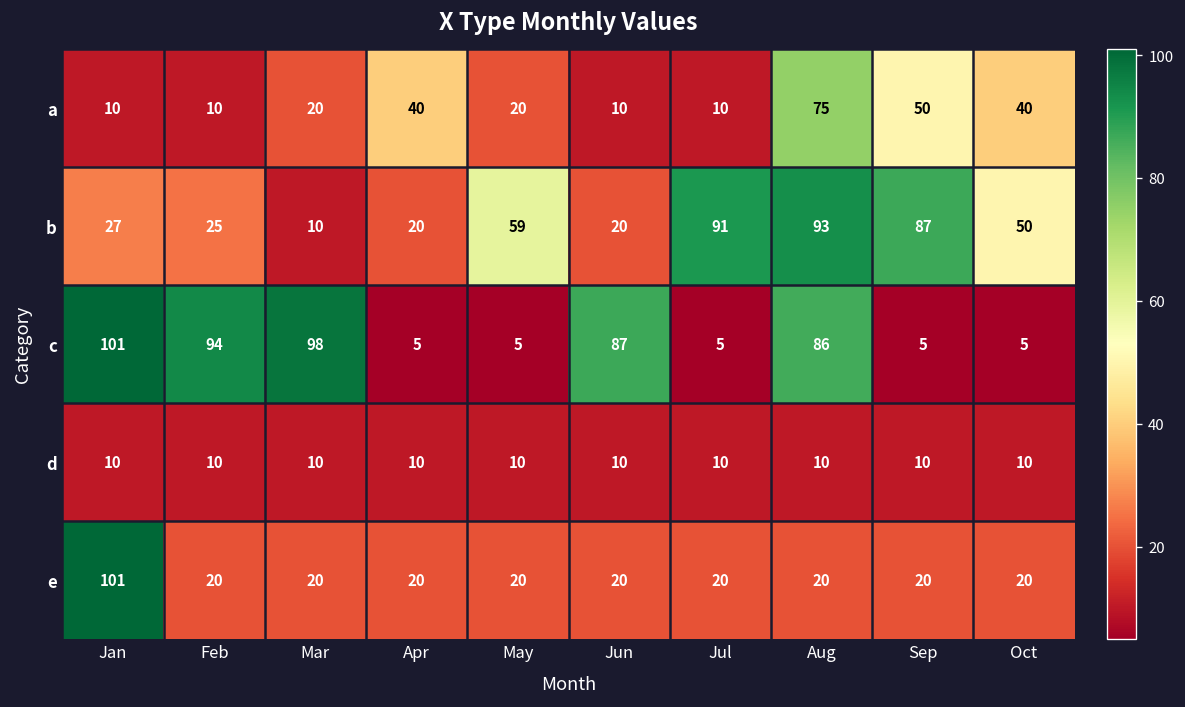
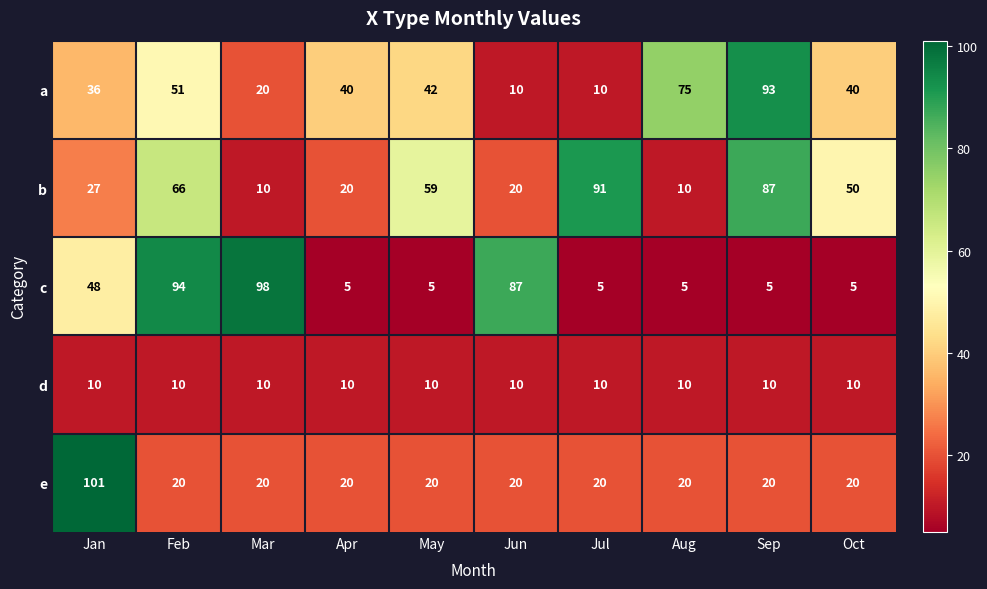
a, Jan: 10 -> 36
a, Feb: 10 -> 51
a, May: 20 -> 42
a, Sep: 50 -> 93
b, Feb: 25 -> 66
b, Aug: 93 -> 10
c, Jan: 101 -> 48
c, Aug: 86 -> 5
